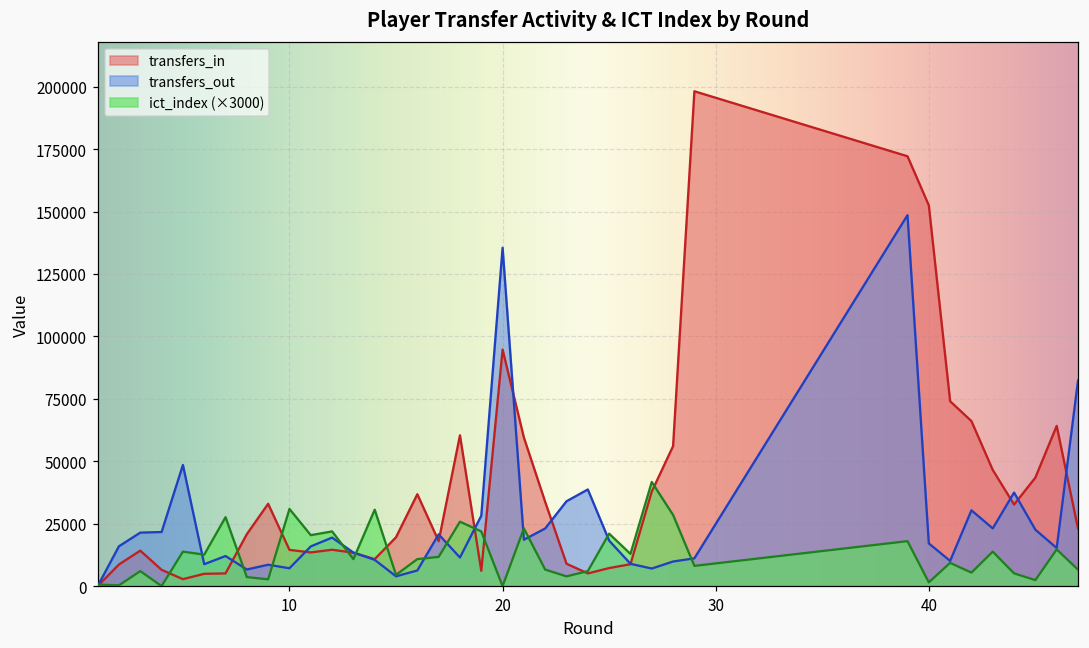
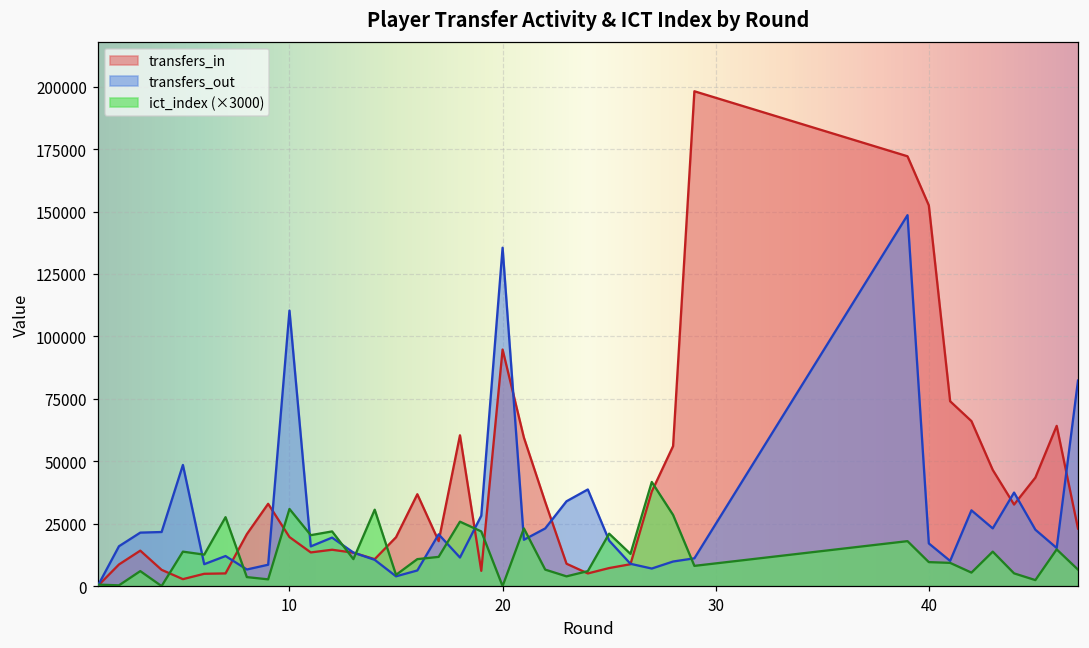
transfers_in, 10: 14000 -> 20000
transfers_out, 10: 7000 -> 110000
ict_index (×3000), 40: 2000 -> 10000
